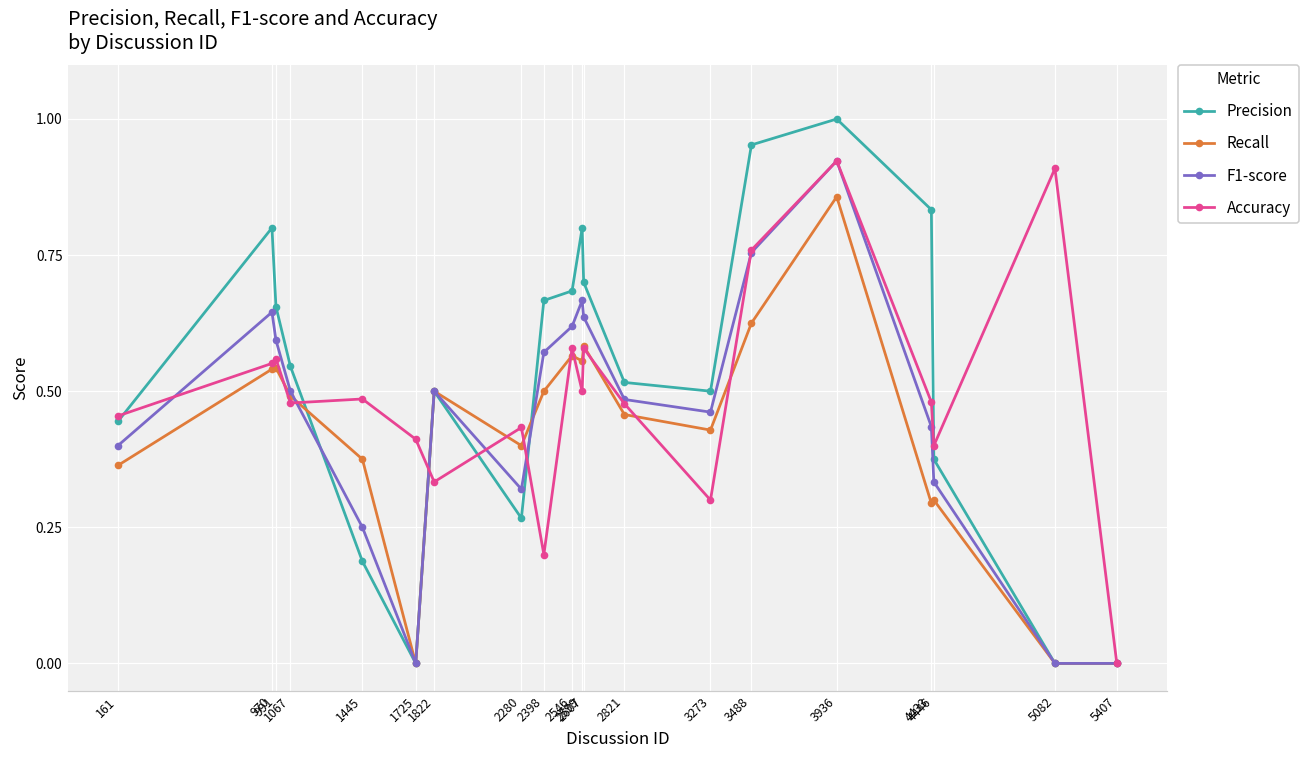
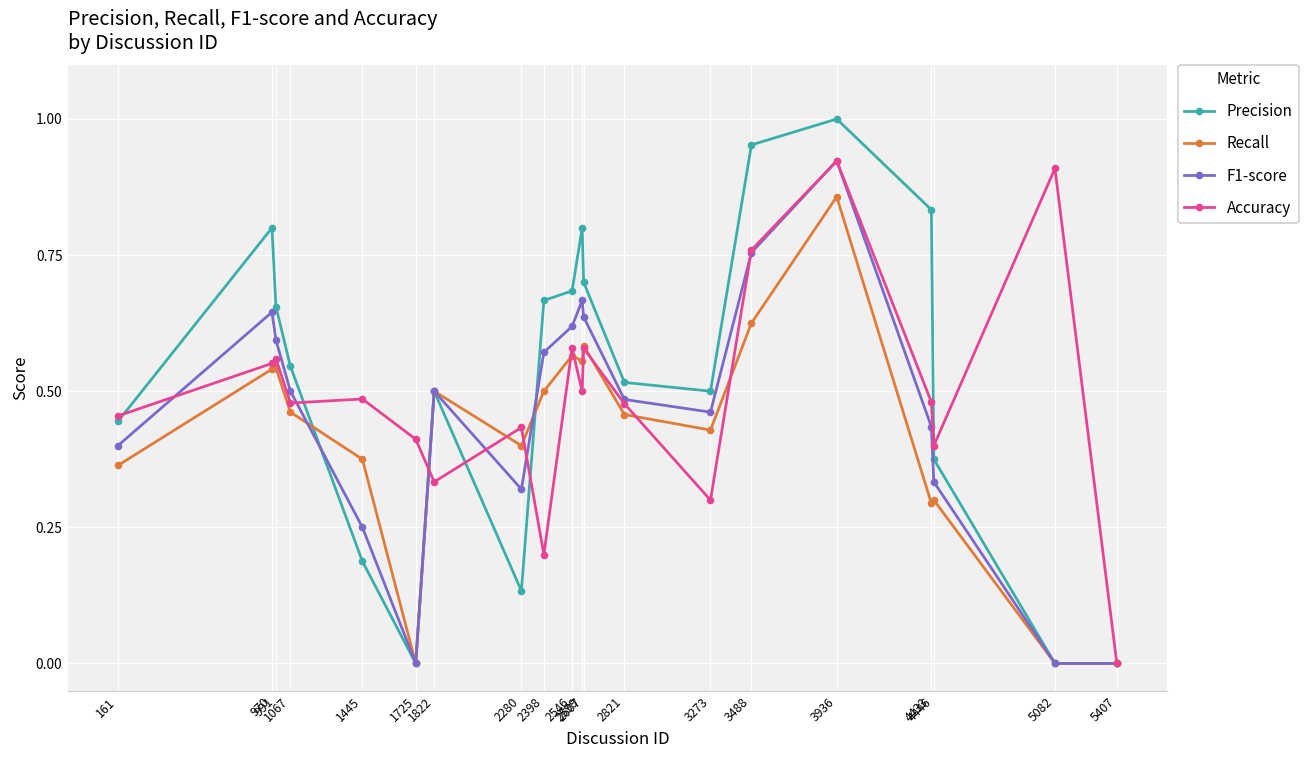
Recall, 1067: 0.49 -> 0.46
Precision, 2280: 0.27 -> 0.13
